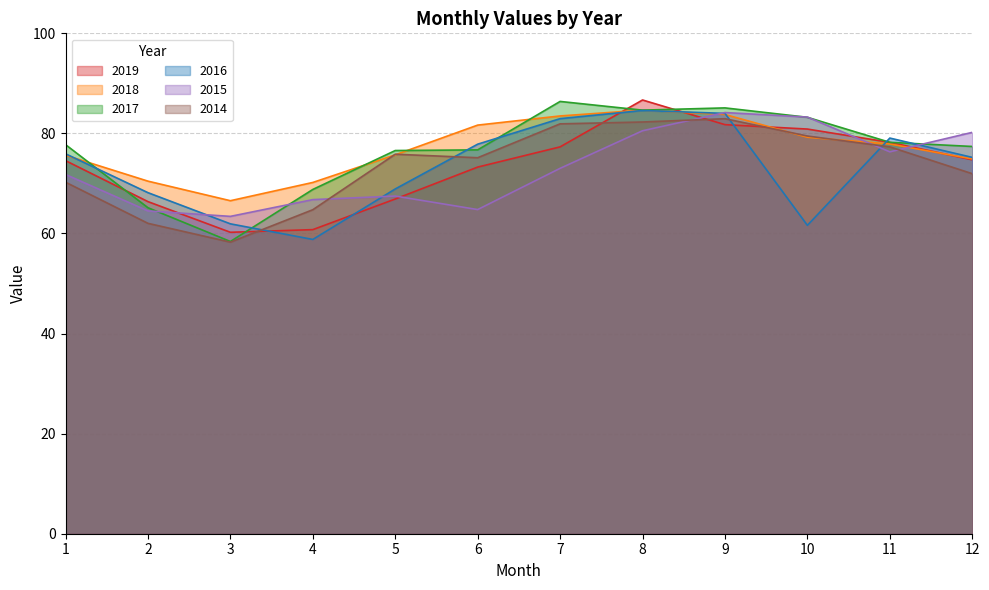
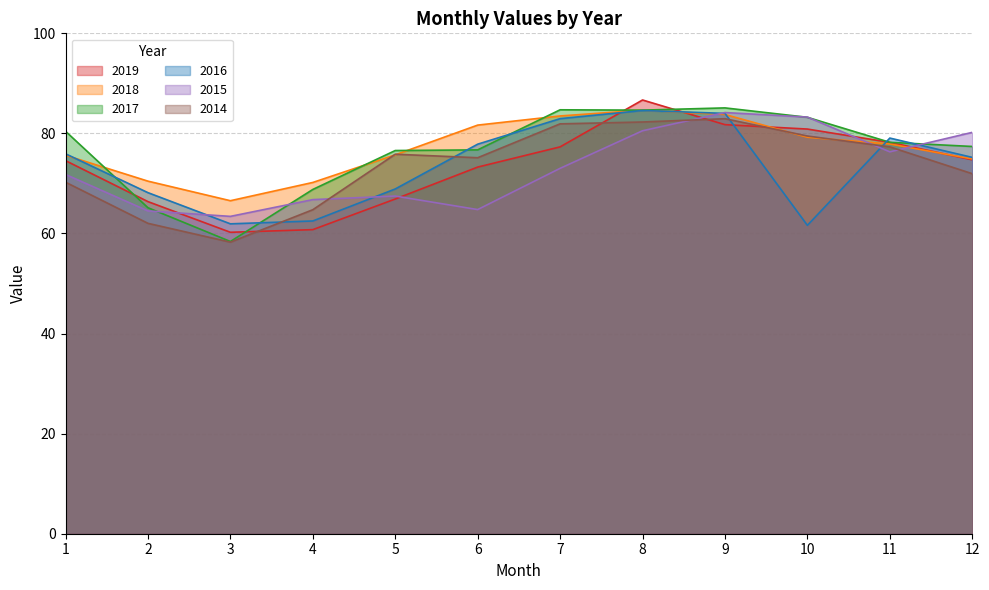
2017, 1: 78 -> 80
2016, 4: 59 -> 63
2017, 7: 86 -> 85
